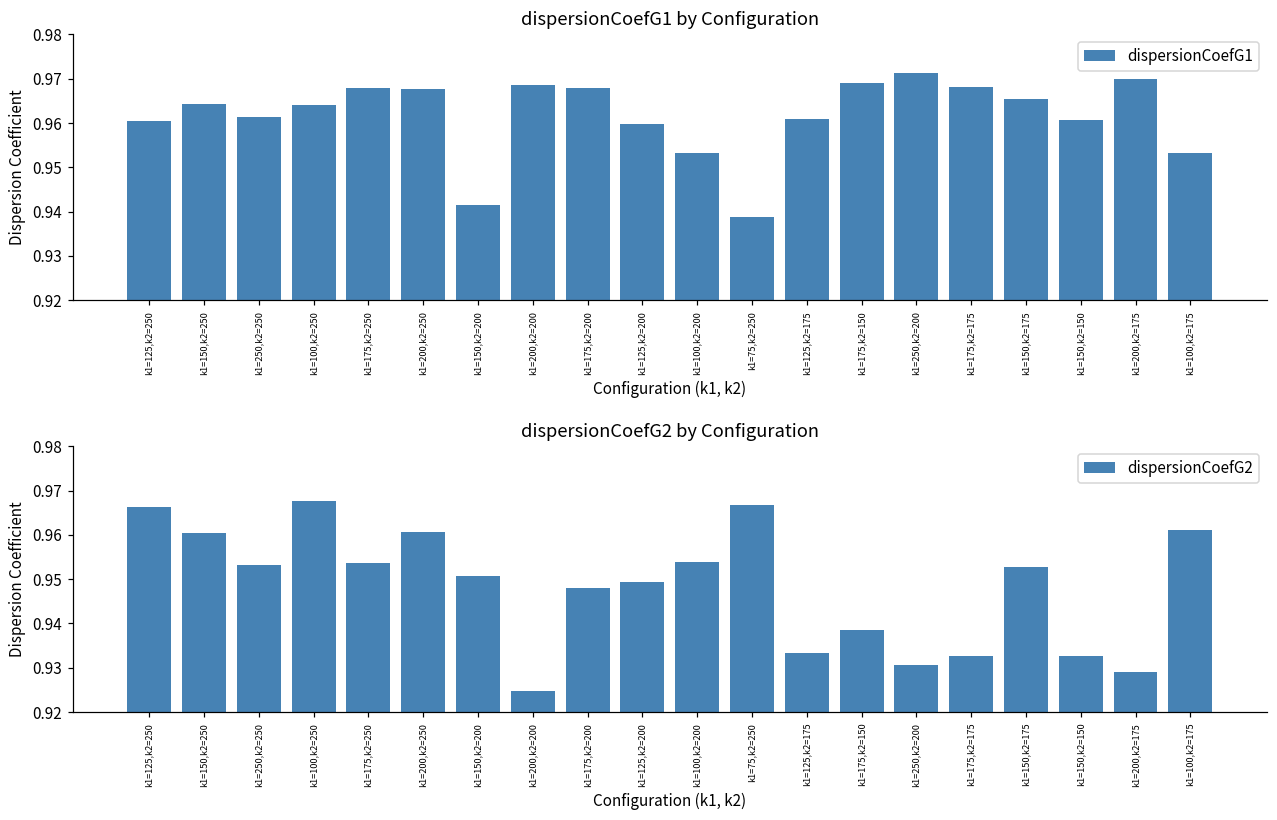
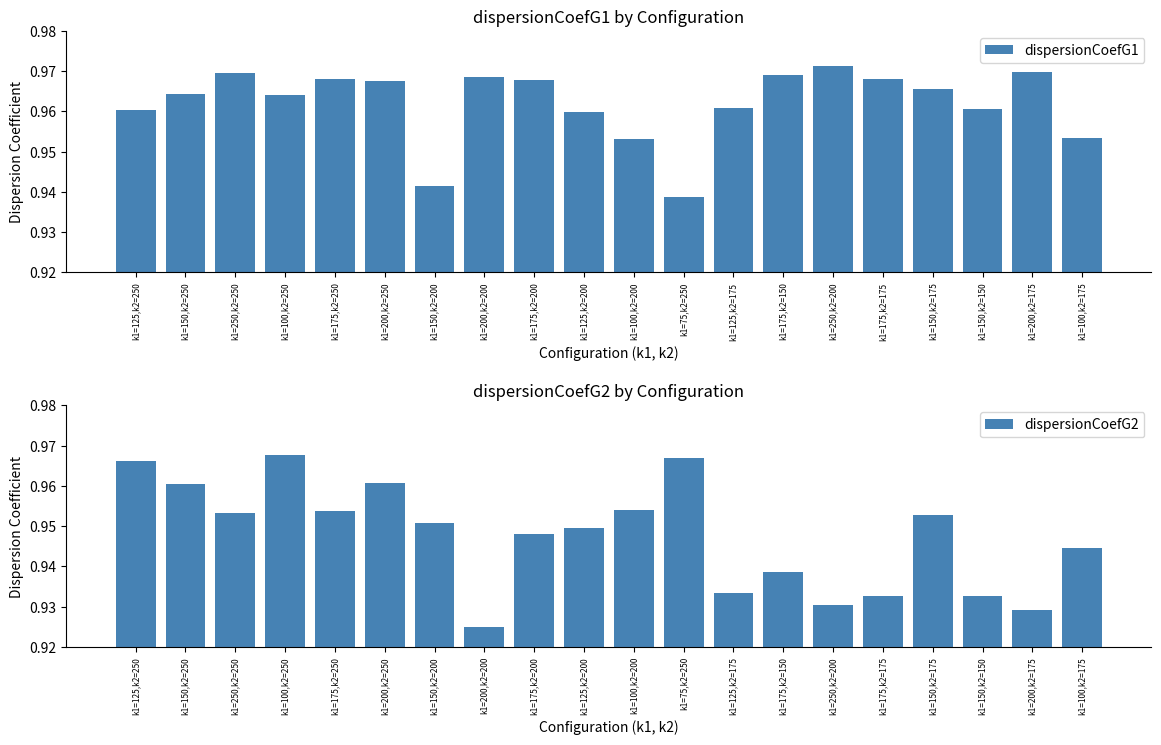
dispersionCoefG1 by Configuration, k1=250,k2=250: 0.961 -> 0.970
dispersionCoefG2 by Configuration, k1=100,k2=175: 0.961 -> 0.944
